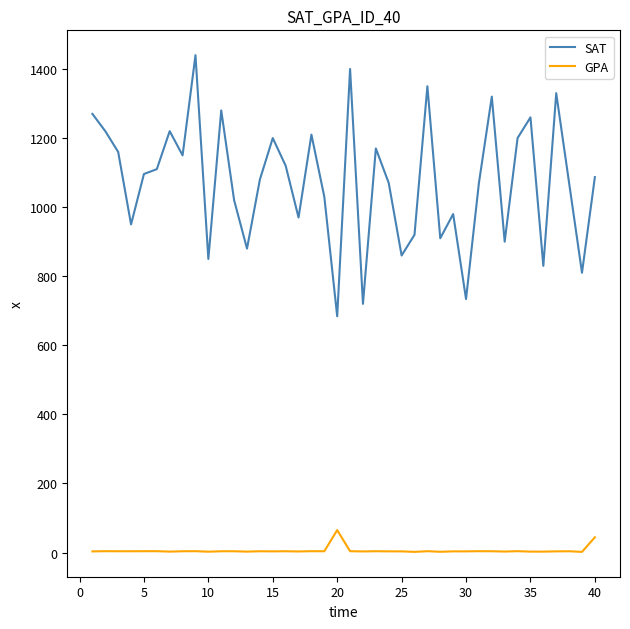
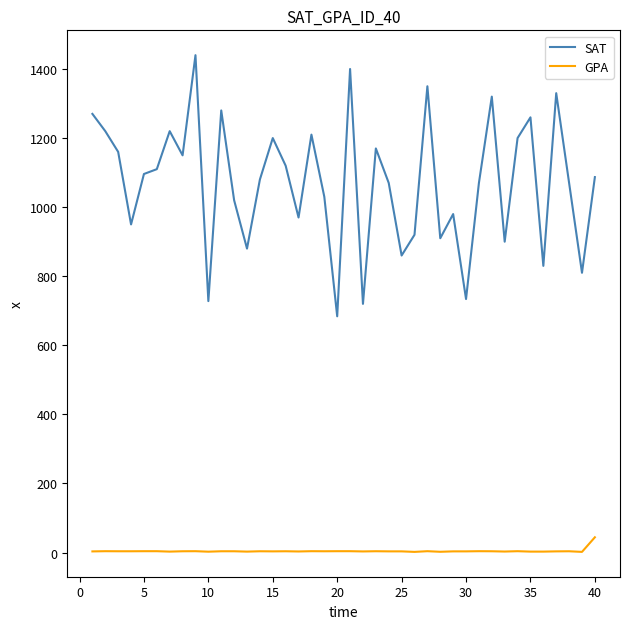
SAT, 10: 850 -> 730
GPA, 20: 70 -> 0
